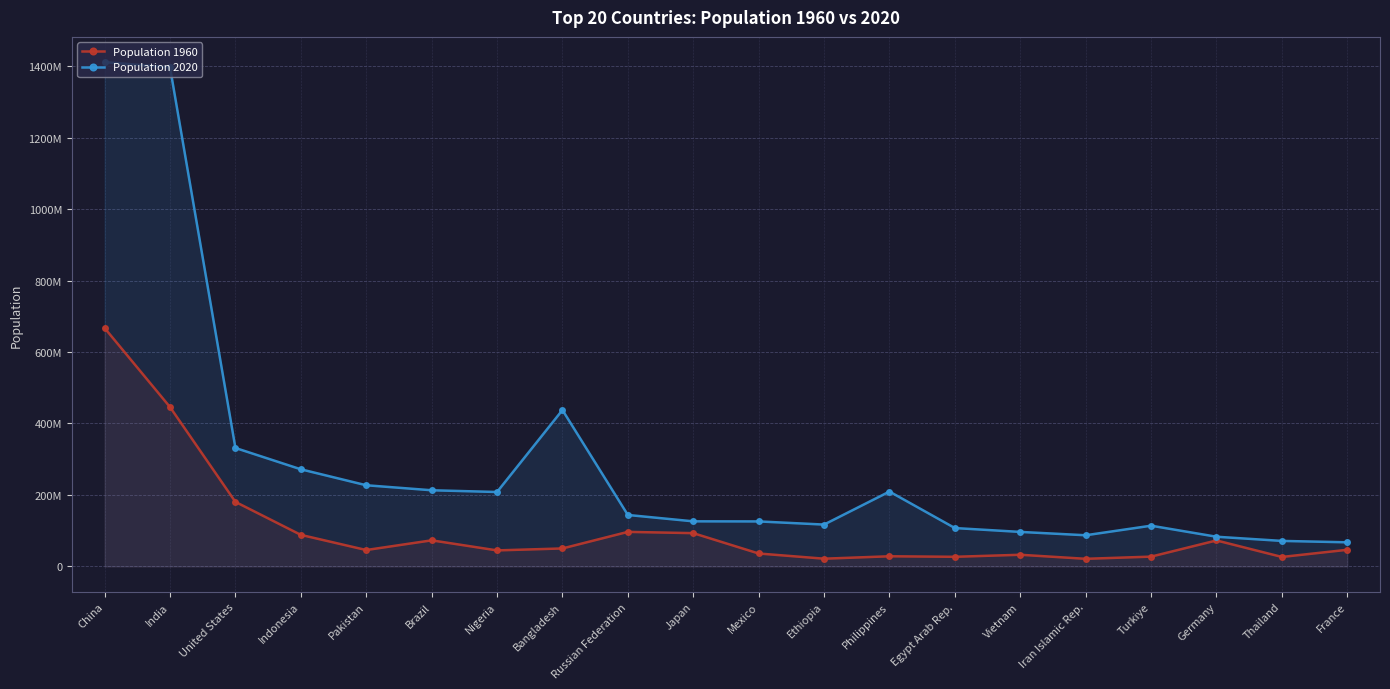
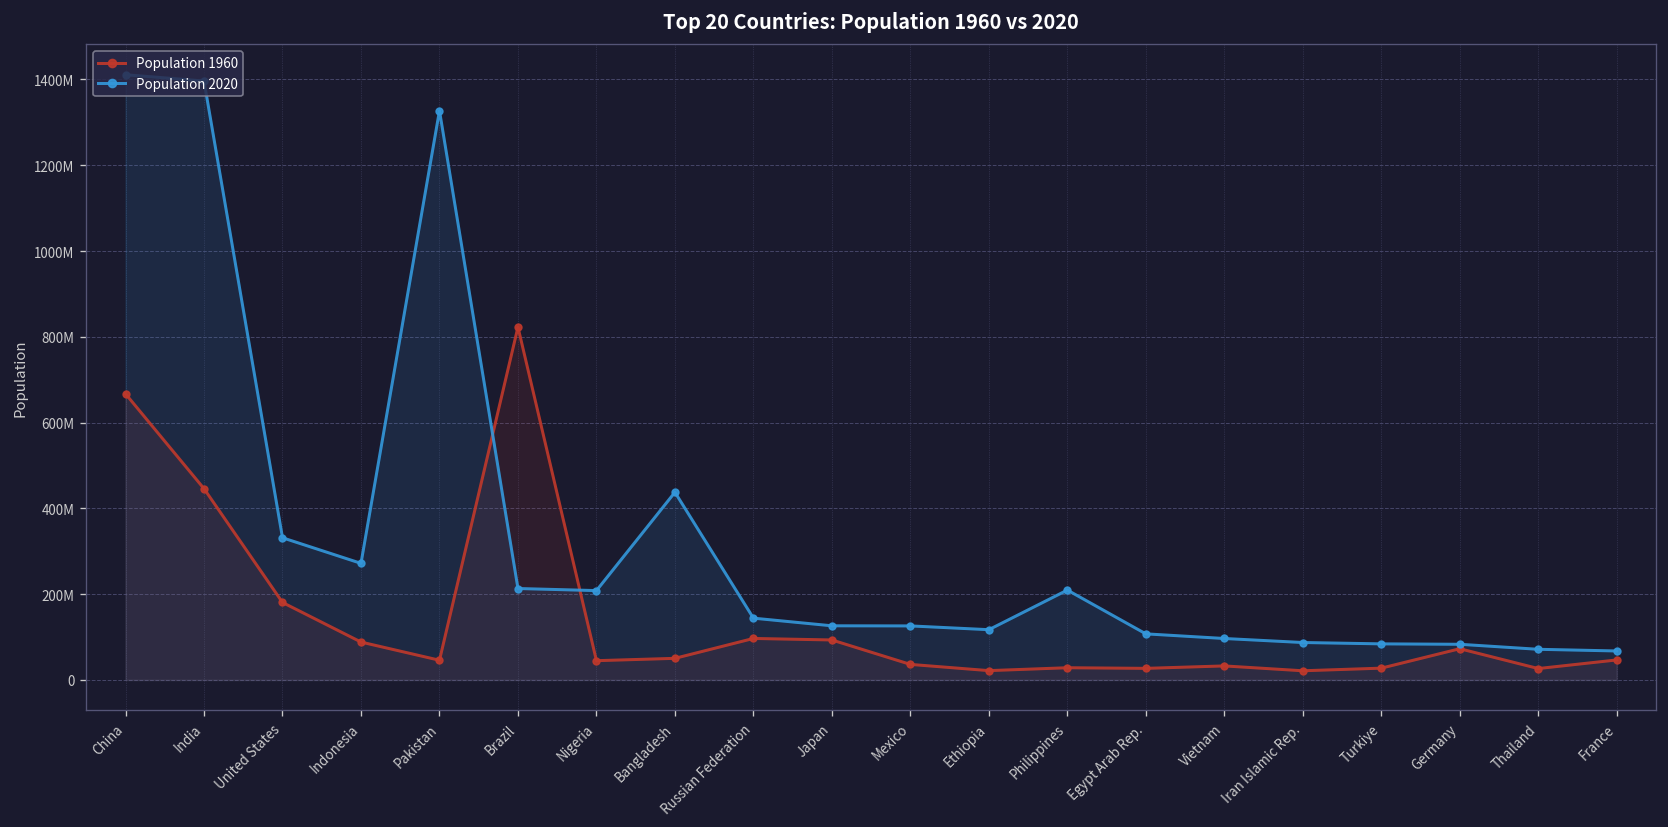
Population 2020, Pakistan: 230000000 -> 1330000000
Population 1960, Brazil: 70000000 -> 820000000
Population 2020, Turkiye: 110000000 -> 80000000
